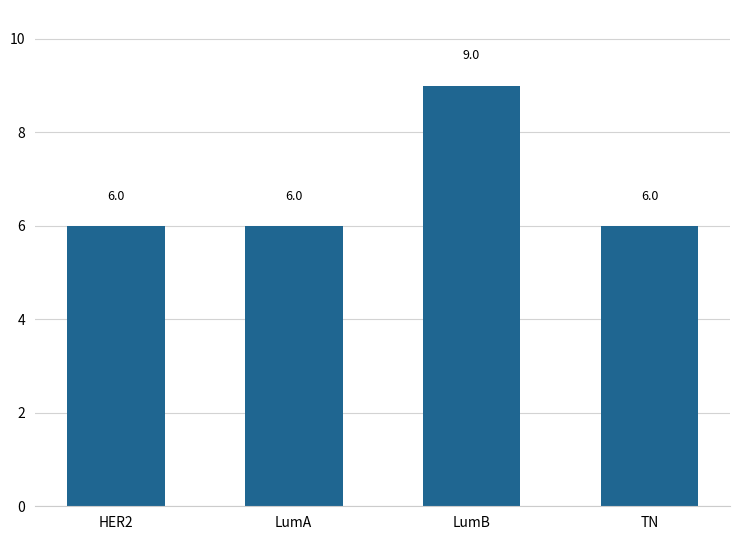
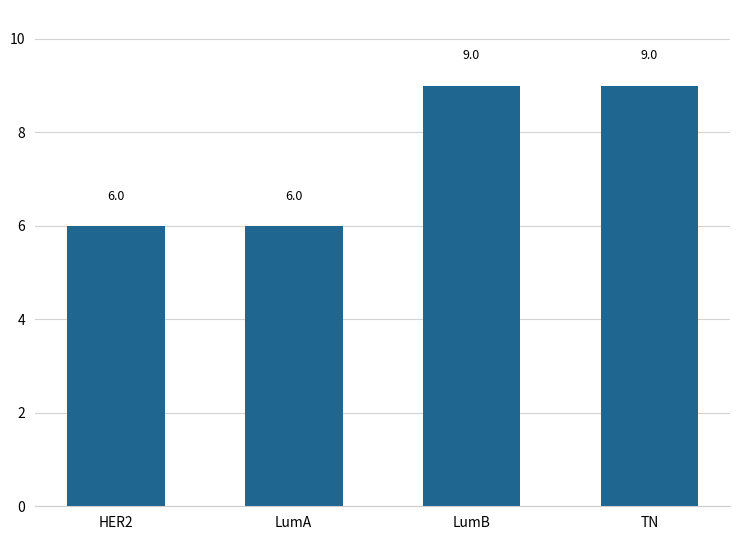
TN: 6.0 -> 9.0
